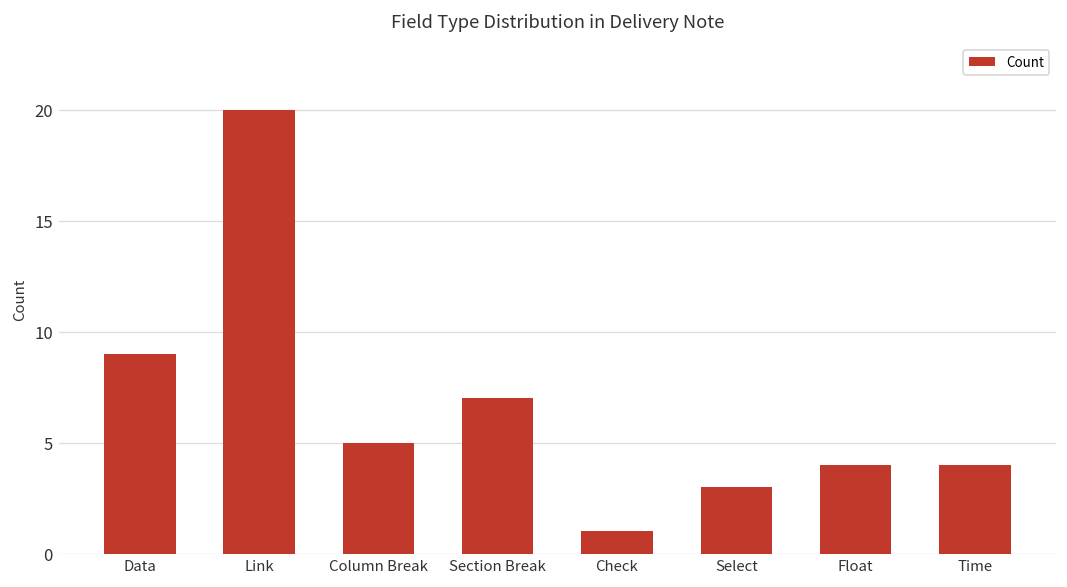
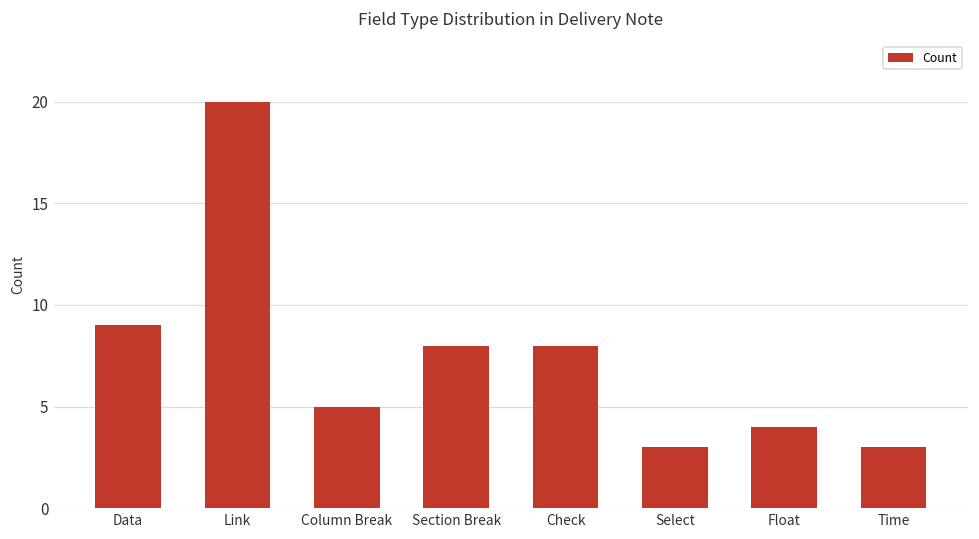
Section Break: 7 -> 8
Check: 1 -> 8
Time: 4 -> 3
